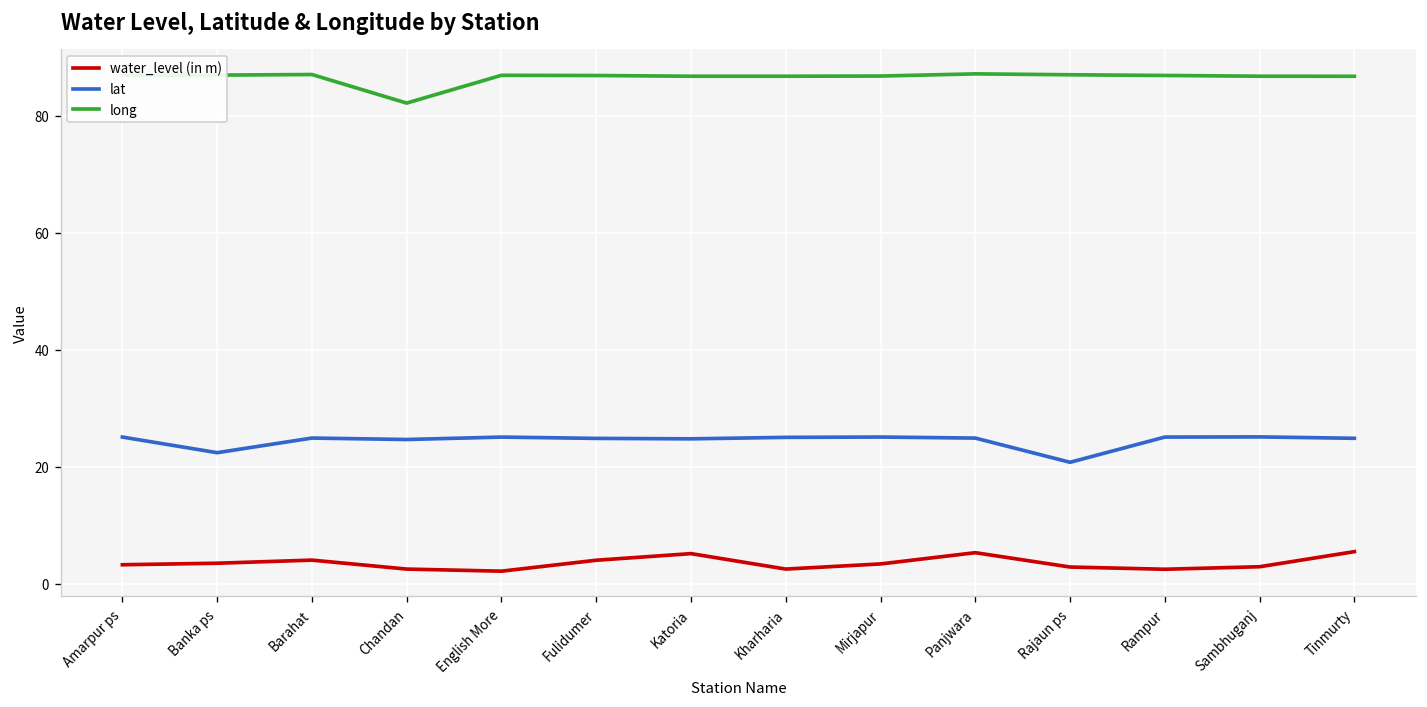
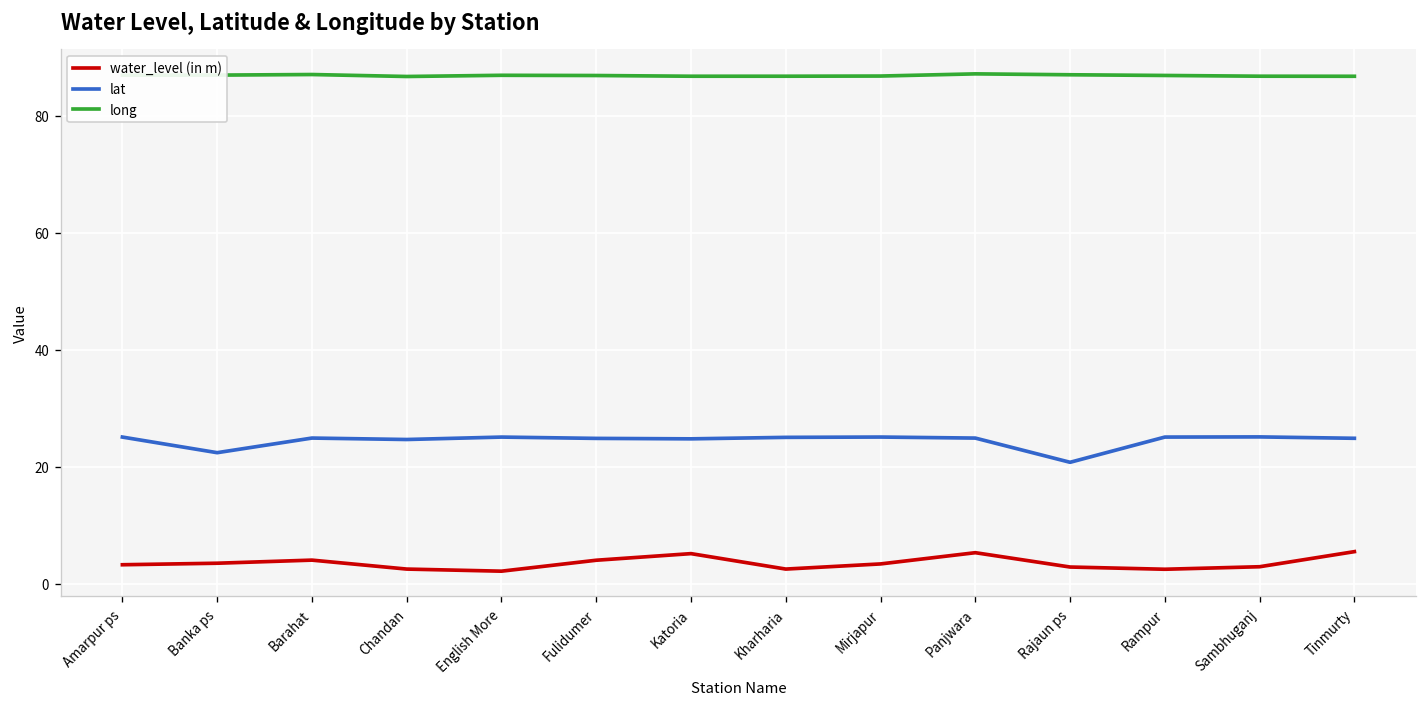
long, Chandan: 82 -> 87
